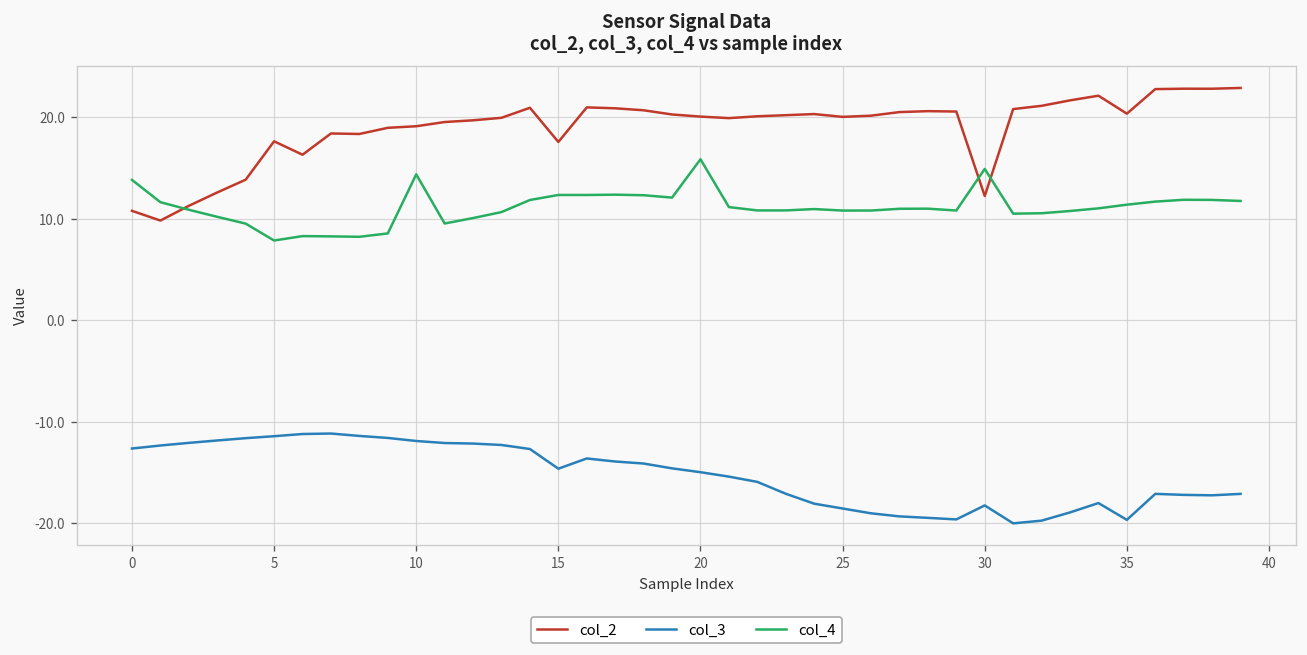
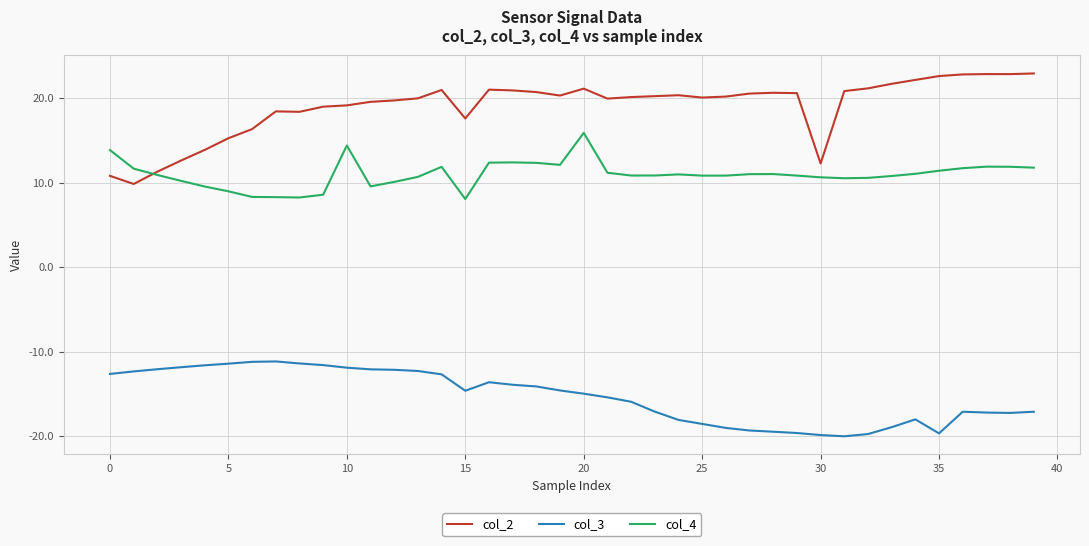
col_2, 5: 18 -> 15
col_4, 5: 8 -> 9
col_4, 15: 12 -> 8
col_2, 20: 20 -> 21
col_3, 30: -18 -> -20
col_4, 30: 15 -> 11
col_2, 35: 20 -> 23
